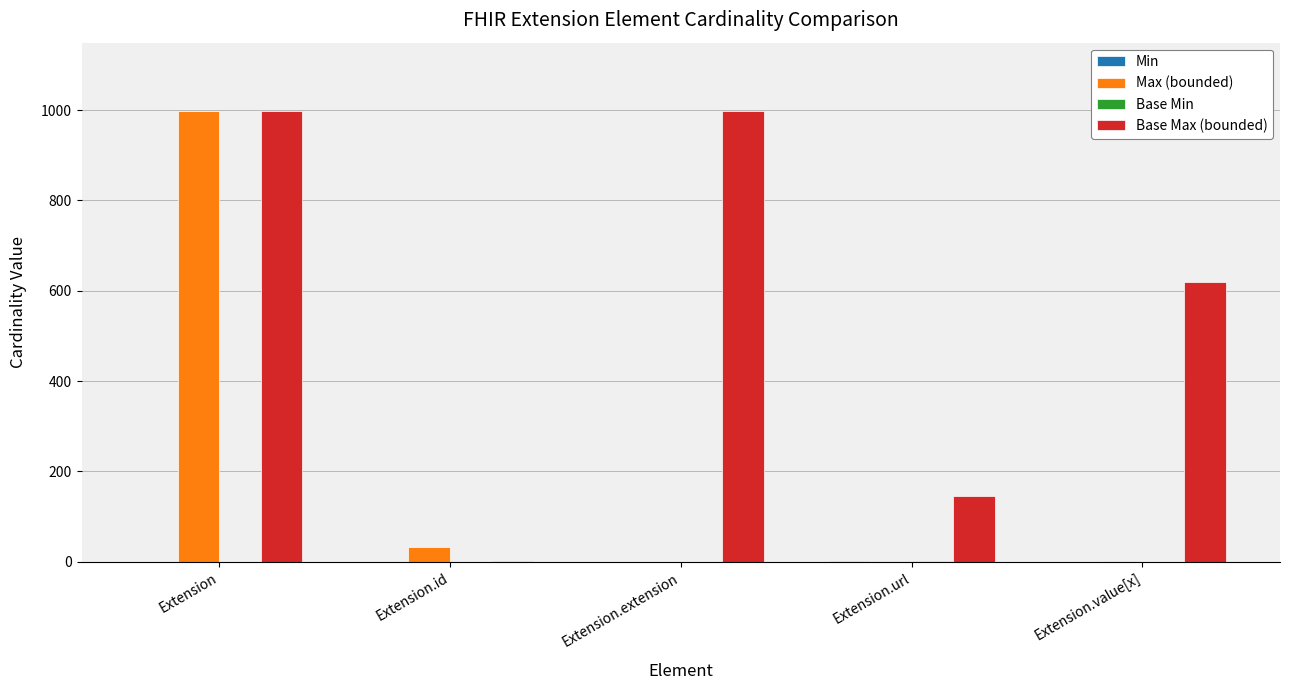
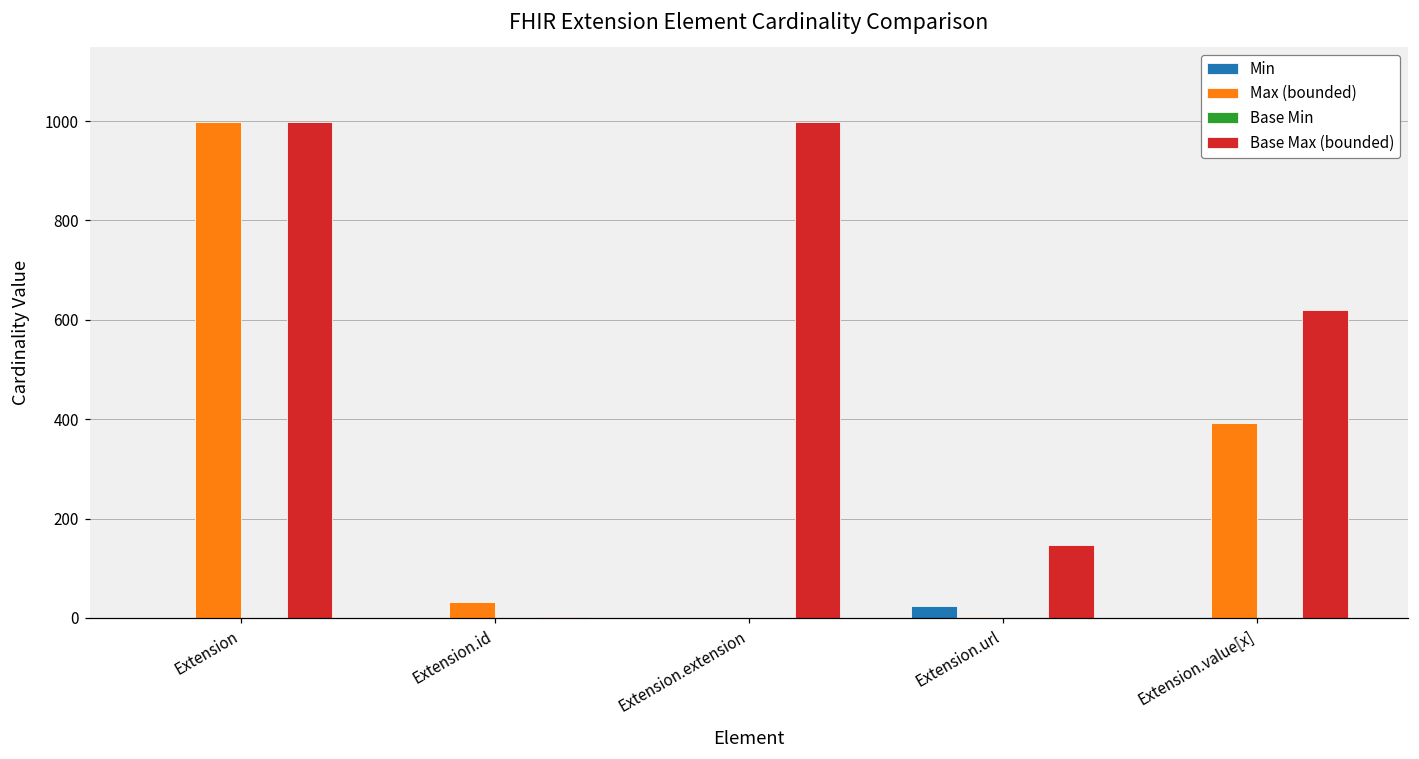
Min, Extension.url: 0 -> 20
Max (bounded), Extension.value[x]: 0 -> 390
